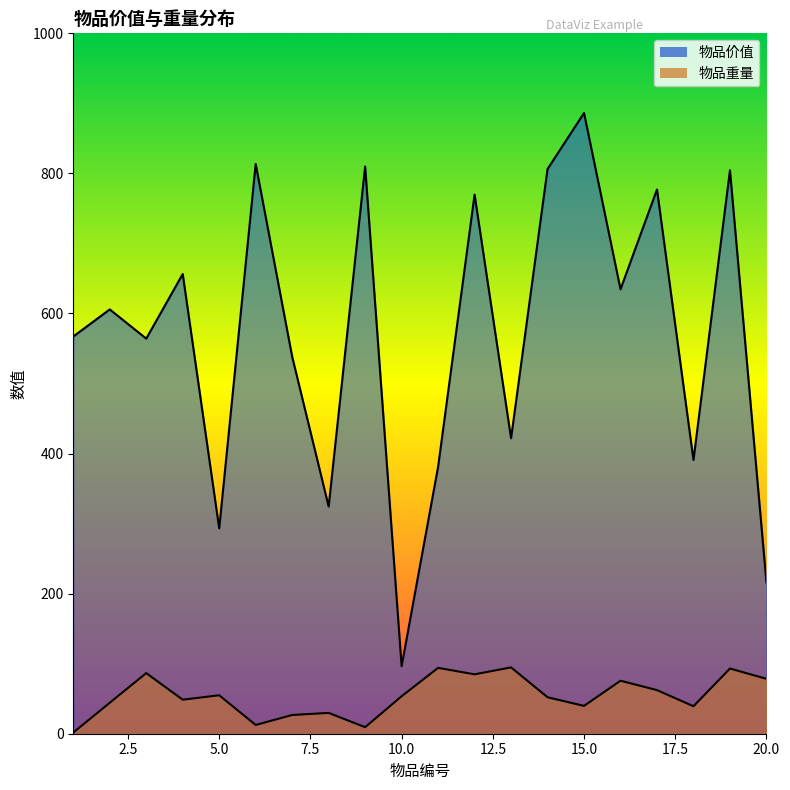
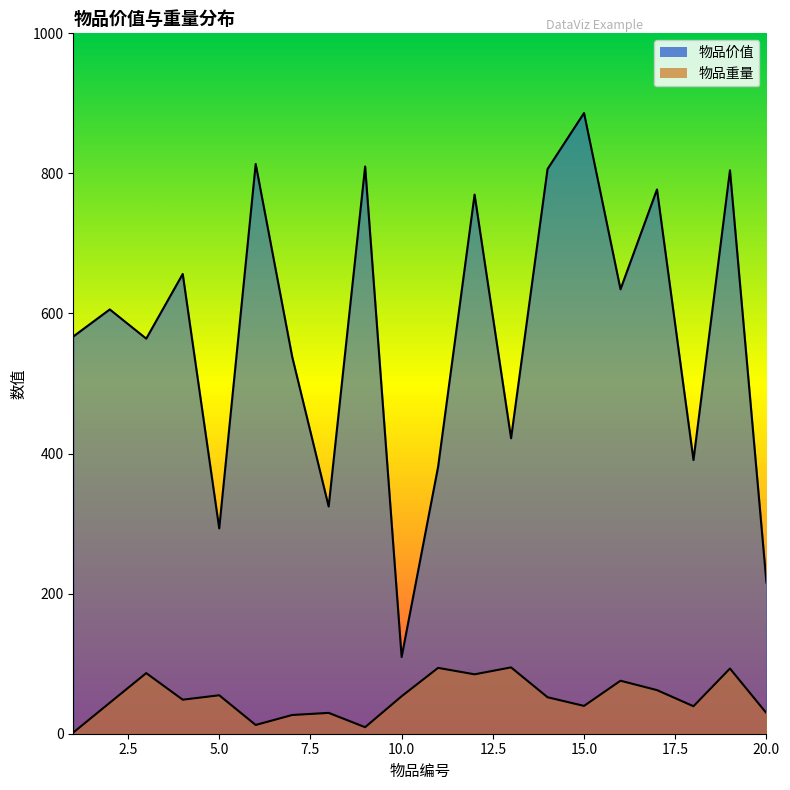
物品价值, 10.0: 100 -> 110
物品重量, 20.0: 80 -> 30
